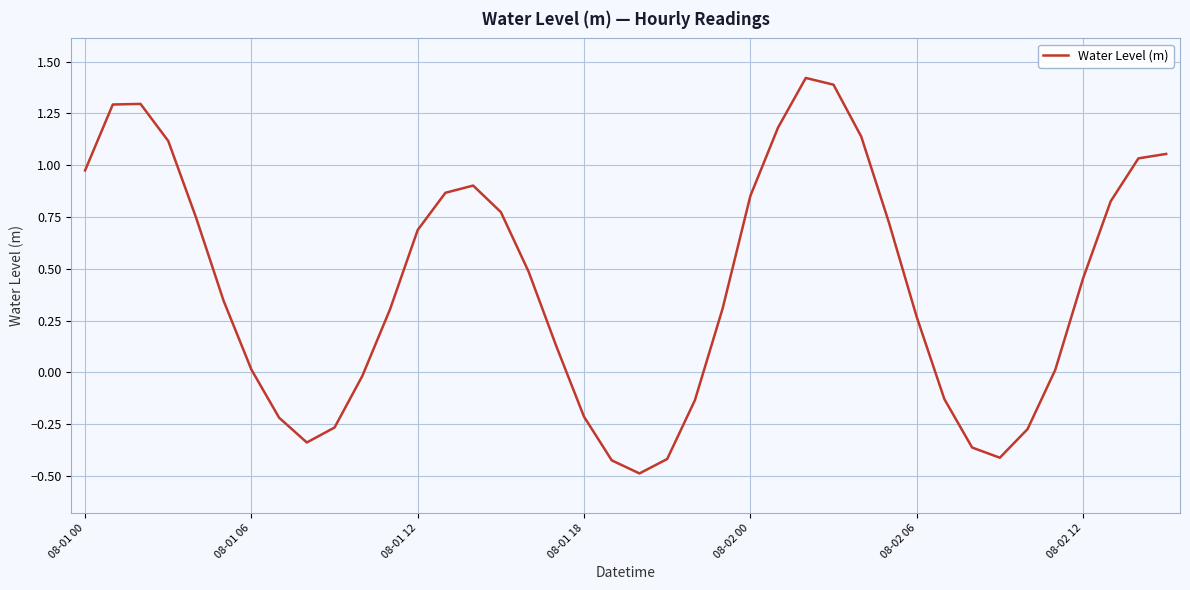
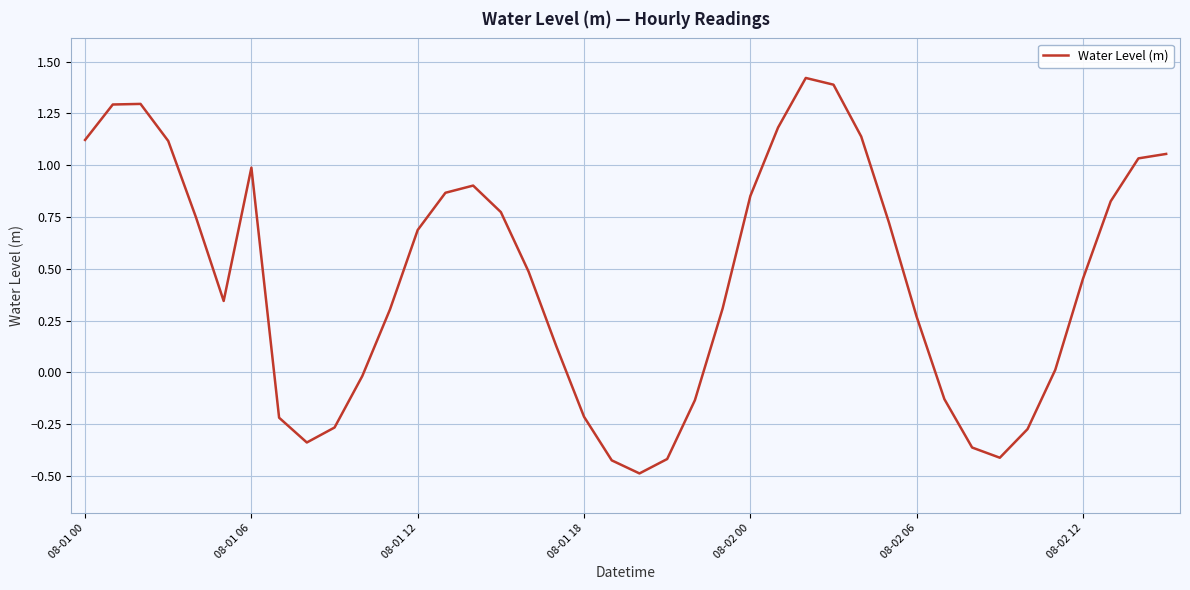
08-01 00: 0.97 -> 1.12
08-01 06: 0.01 -> 0.99
